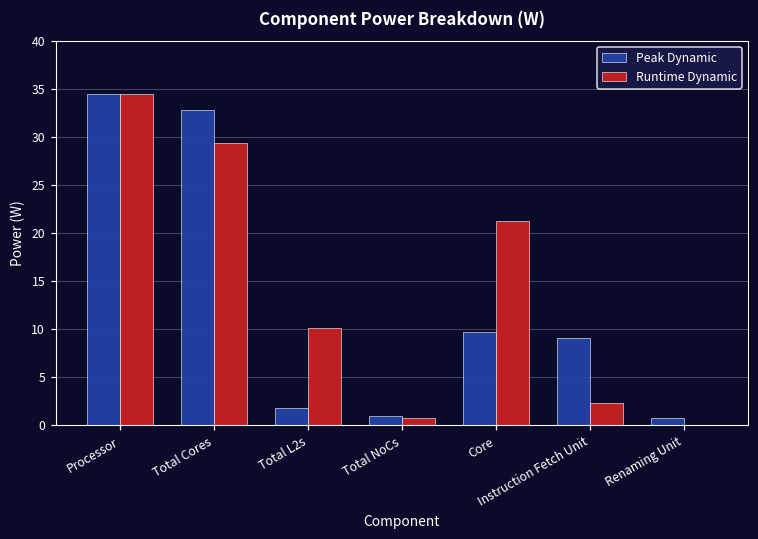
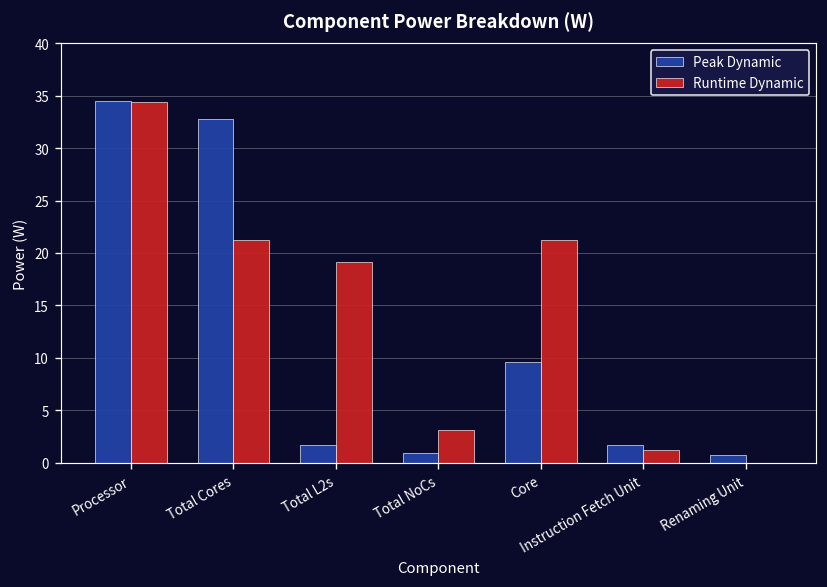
Runtime Dynamic, Total Cores: 29 -> 21
Runtime Dynamic, Total L2s: 10 -> 19
Runtime Dynamic, Total NoCs: 1 -> 3
Peak Dynamic, Instruction Fetch Unit: 9 -> 2
Runtime Dynamic, Instruction Fetch Unit: 2 -> 1
